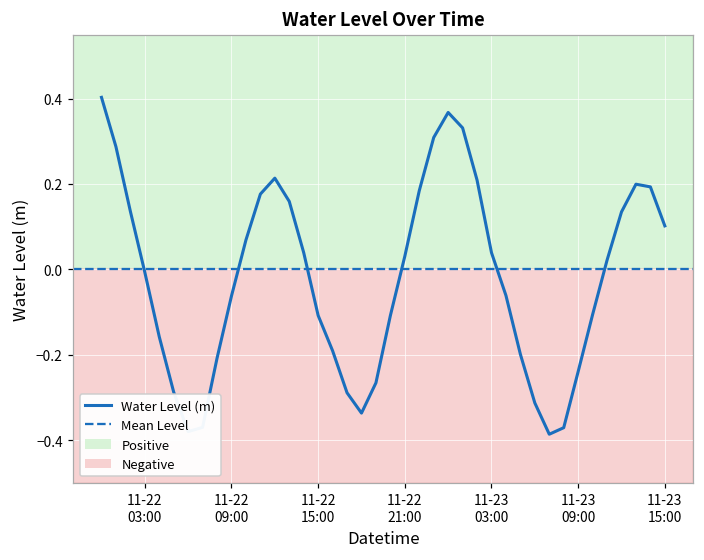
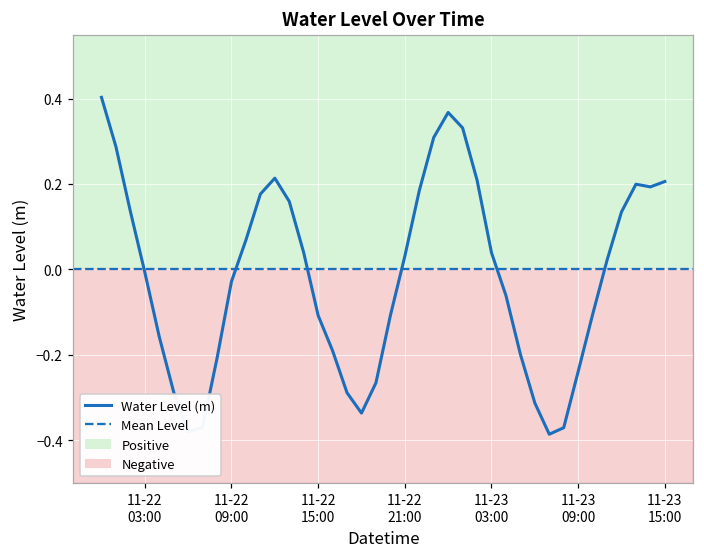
11-22 09:00: -0.06 -> -0.03
11-23 15:00: 0.10 -> 0.21
